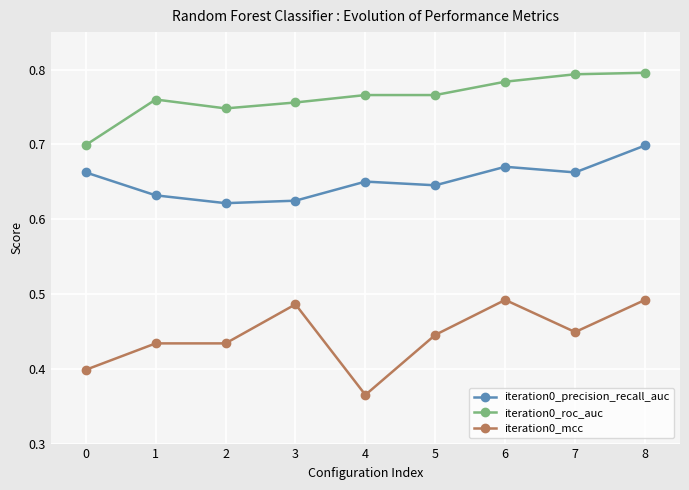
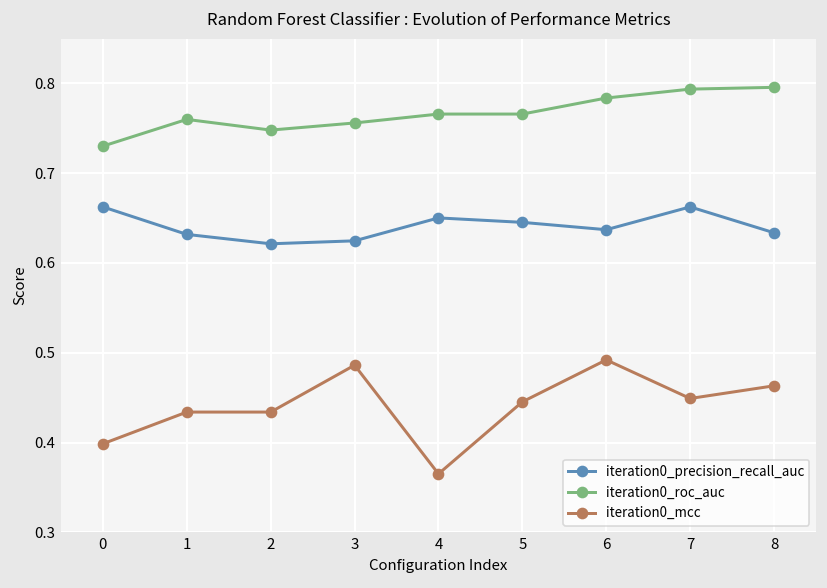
iteration0_roc_auc, 0: 0.70 -> 0.73
iteration0_precision_recall_auc, 6: 0.67 -> 0.64
iteration0_precision_recall_auc, 8: 0.70 -> 0.63
iteration0_mcc, 8: 0.49 -> 0.46
